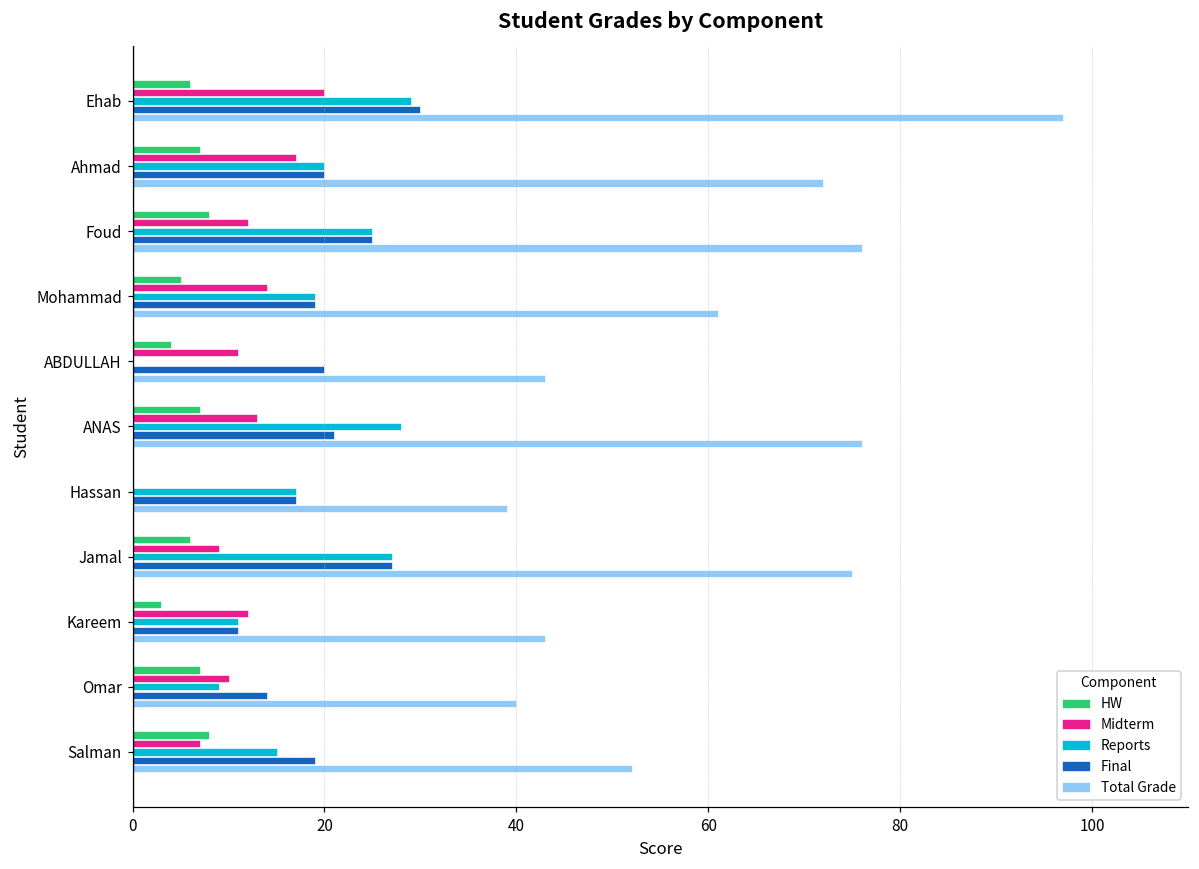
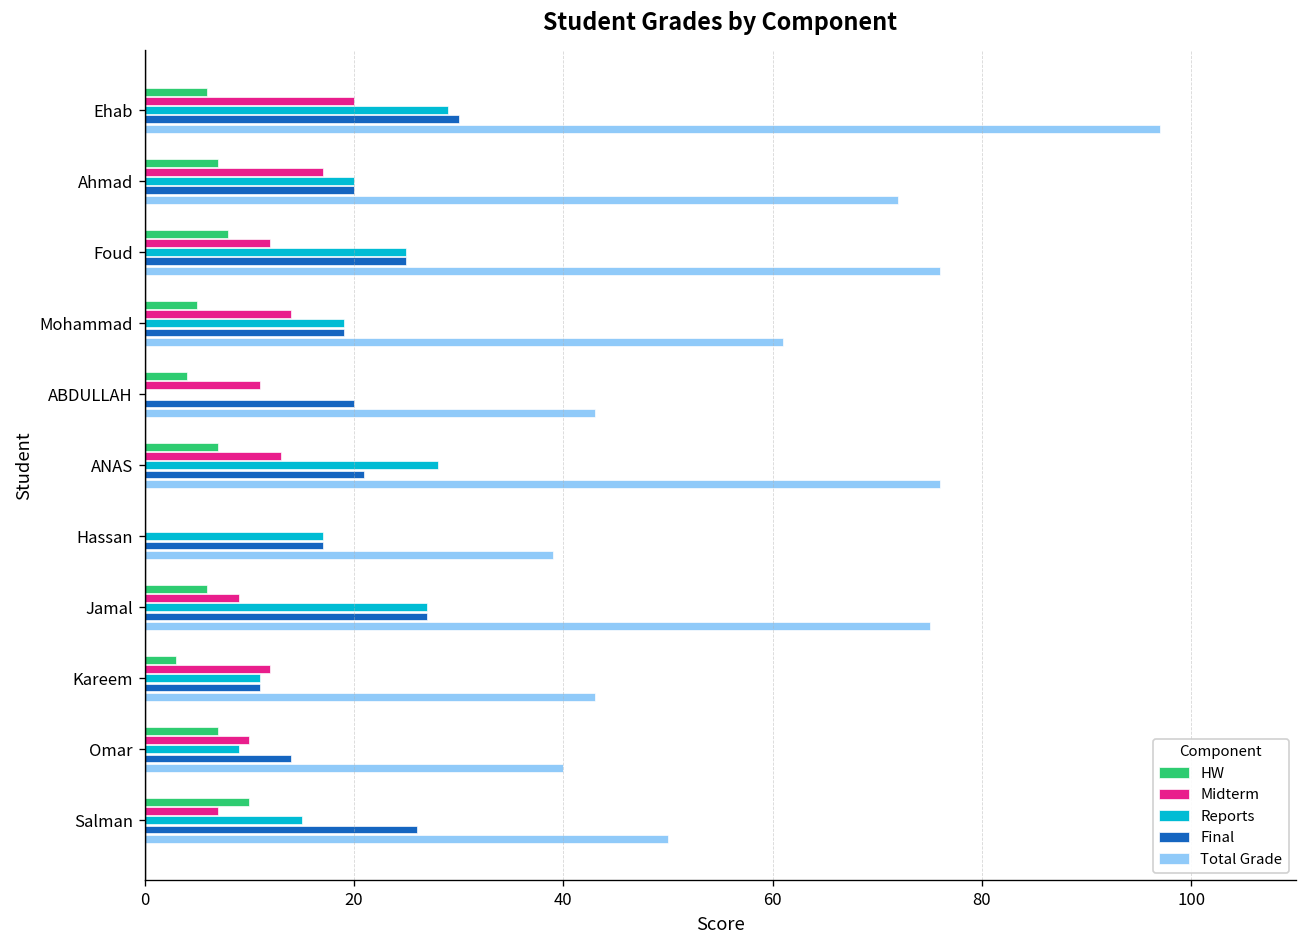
HW, Salman: 8 -> 10
Final, Salman: 19 -> 26
Total Grade, Salman: 52 -> 50
